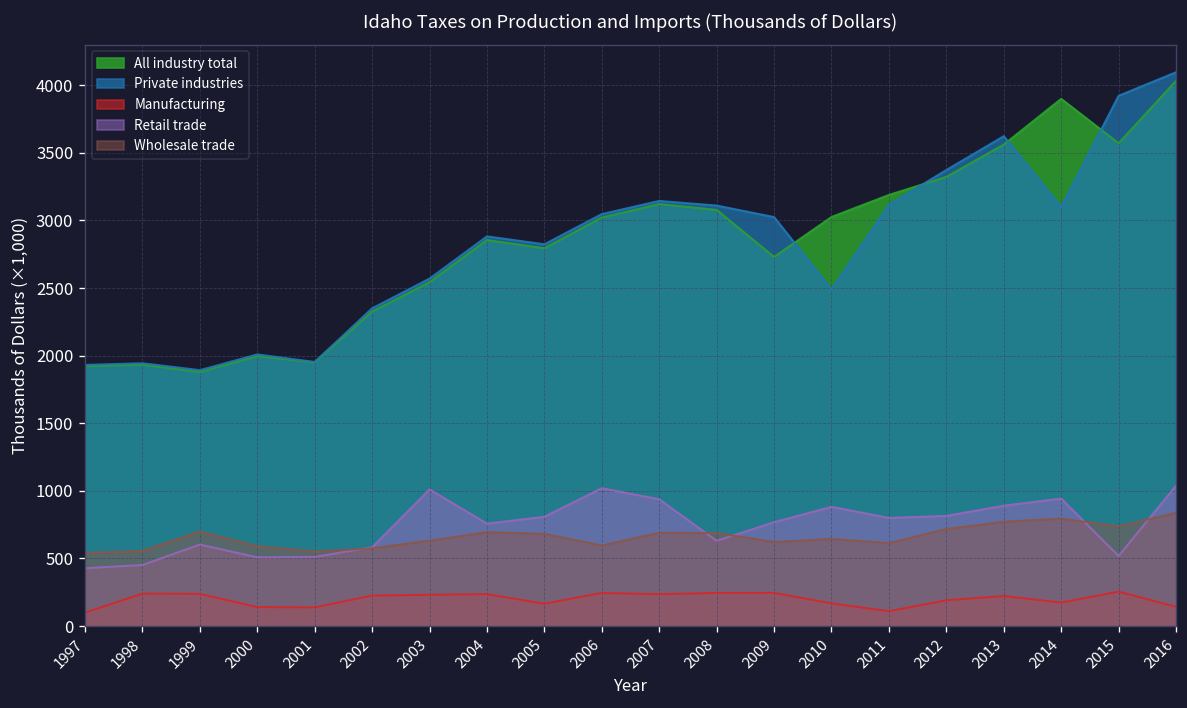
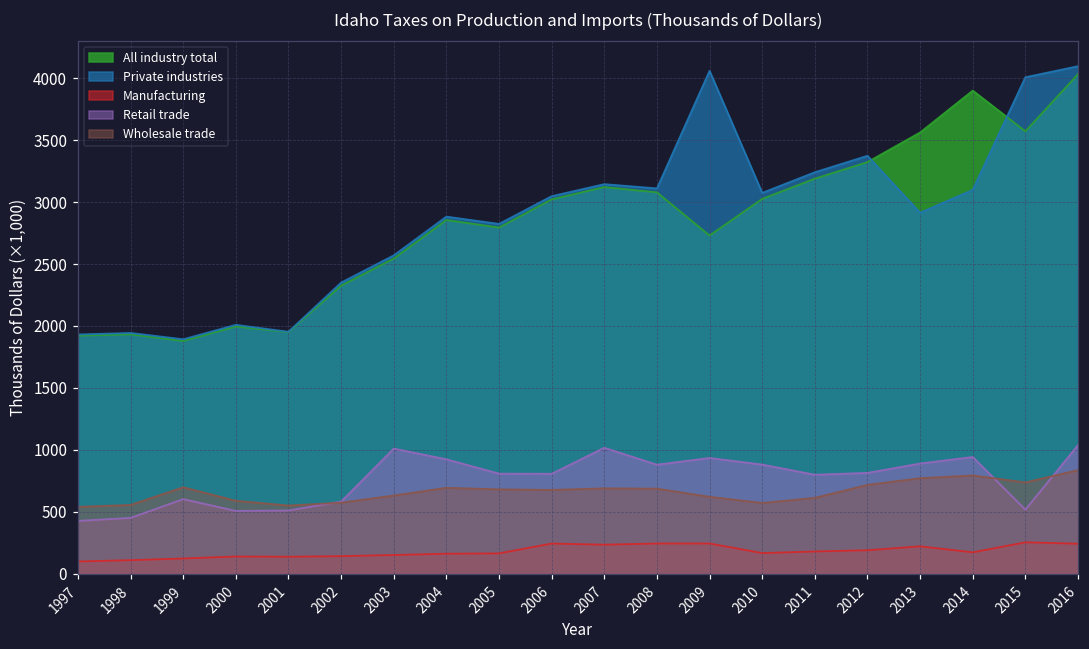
Manufacturing, 1998: 240 -> 110
Manufacturing, 1999: 240 -> 120
Manufacturing, 2002: 230 -> 140
Manufacturing, 2003: 230 -> 150
Manufacturing, 2004: 240 -> 160
Retail trade, 2004: 760 -> 920
Retail trade, 2006: 1020 -> 810
Wholesale trade, 2006: 600 -> 680
Retail trade, 2007: 940 -> 1020
Retail trade, 2008: 630 -> 880
Private industries, 2009: 3020 -> 4060
Retail trade, 2009: 770 -> 940
Private industries, 2010: 2490 -> 3070
Wholesale trade, 2010: 650 -> 570
Private industries, 2011: 3120 -> 3240
Manufacturing, 2011: 110 -> 180
Private industries, 2013: 3620 -> 2910
Private industries, 2015: 3920 -> 4010
Manufacturing, 2016: 140 -> 240
